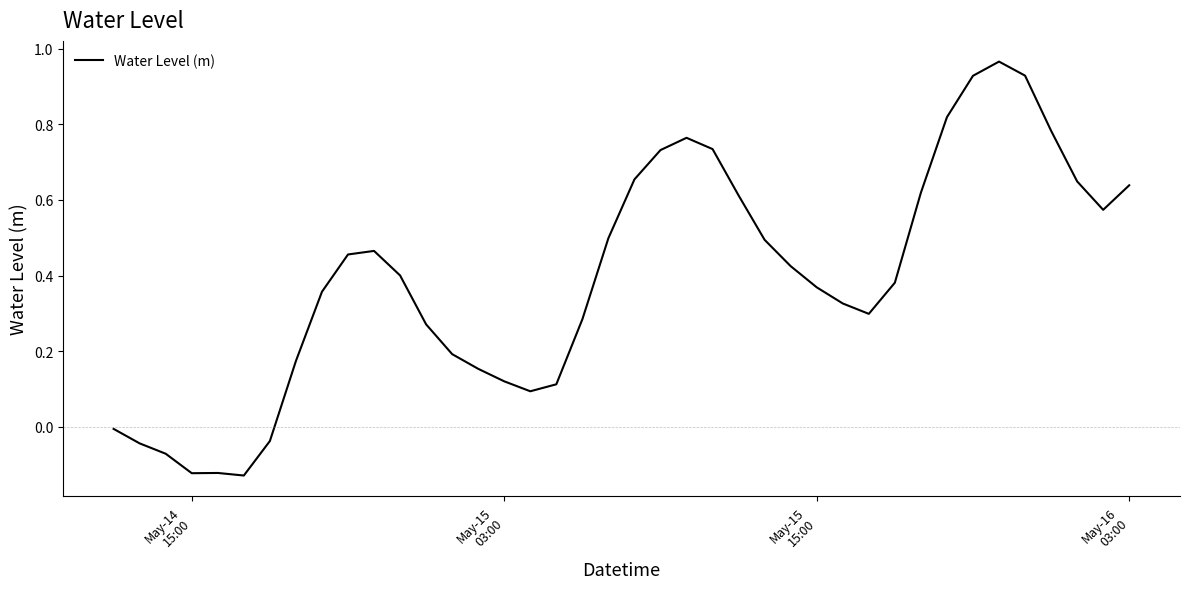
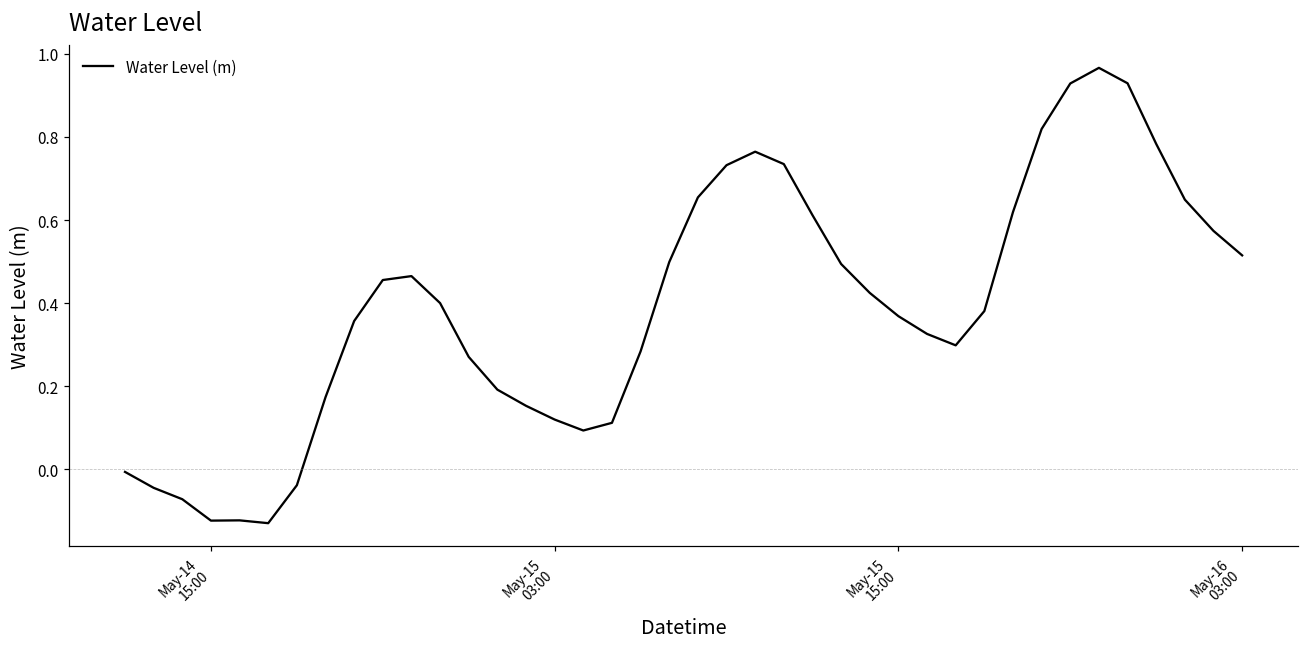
May-16 03:00: 0.64 -> 0.52
